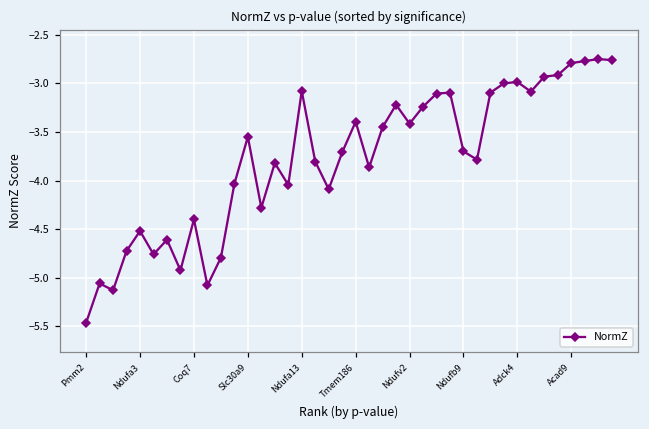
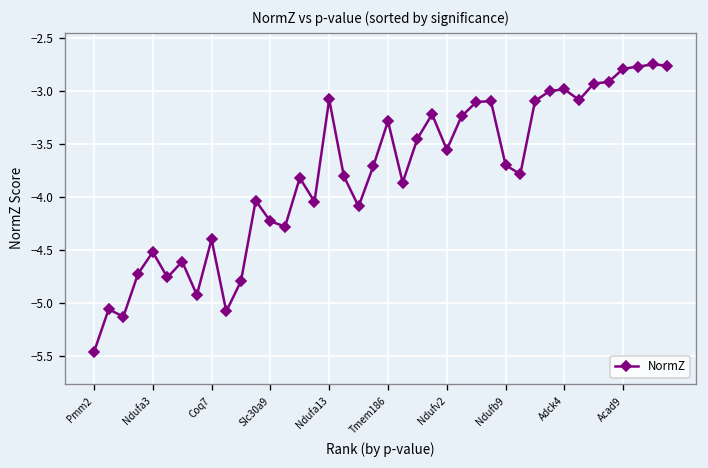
Slc30a9: -3.6 -> -4.2
Tmem186: -3.4 -> -3.3
Ndufv2: -3.4 -> -3.6
